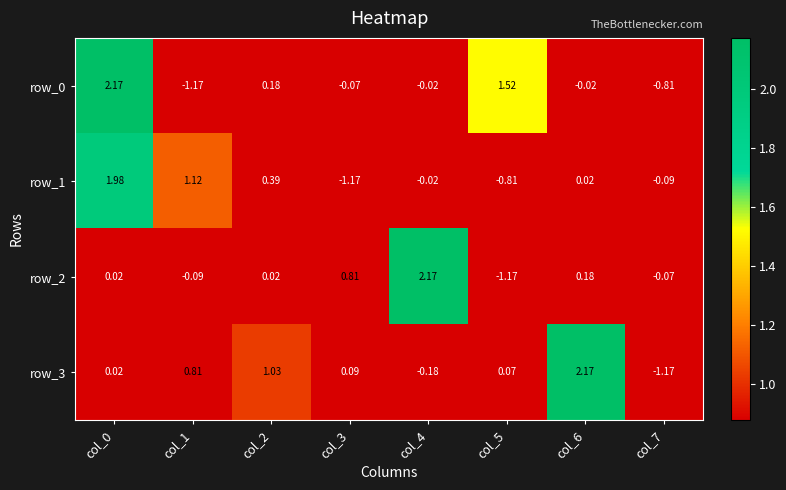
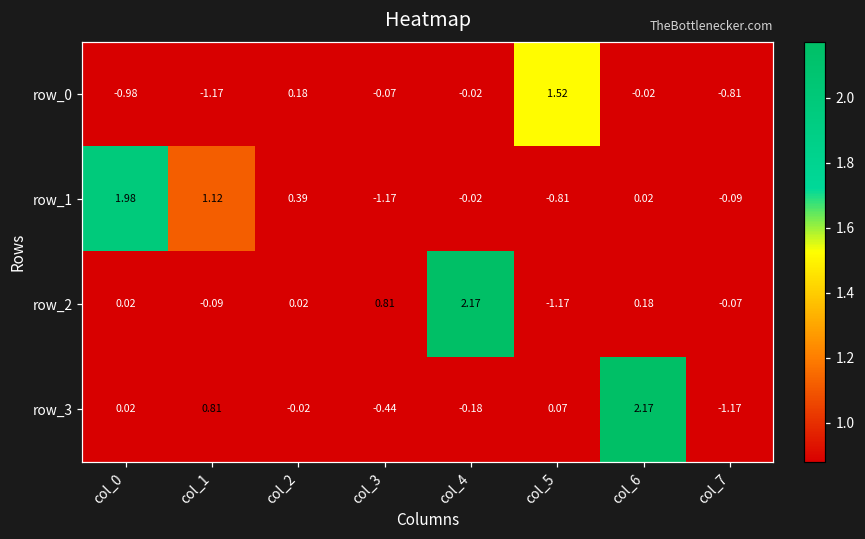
row_0, col_0: 2.17 -> -0.98
row_3, col_2: 1.03 -> -0.02
row_3, col_3: 0.09 -> -0.44
